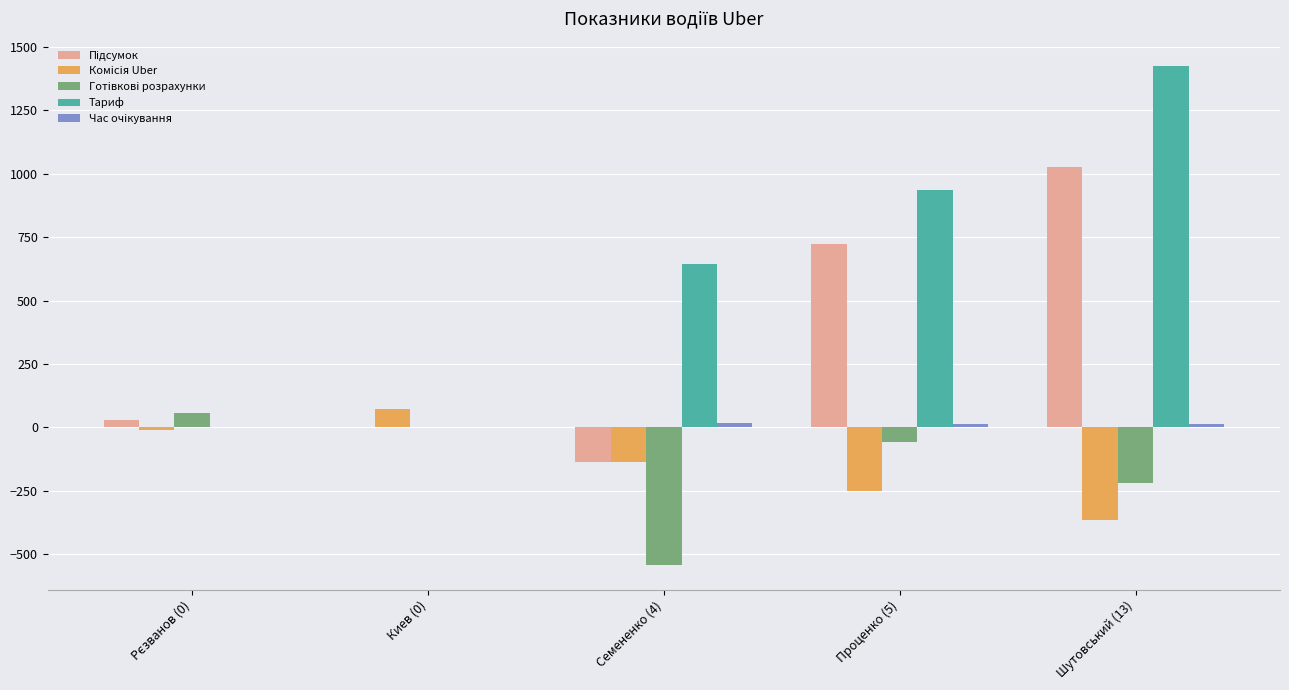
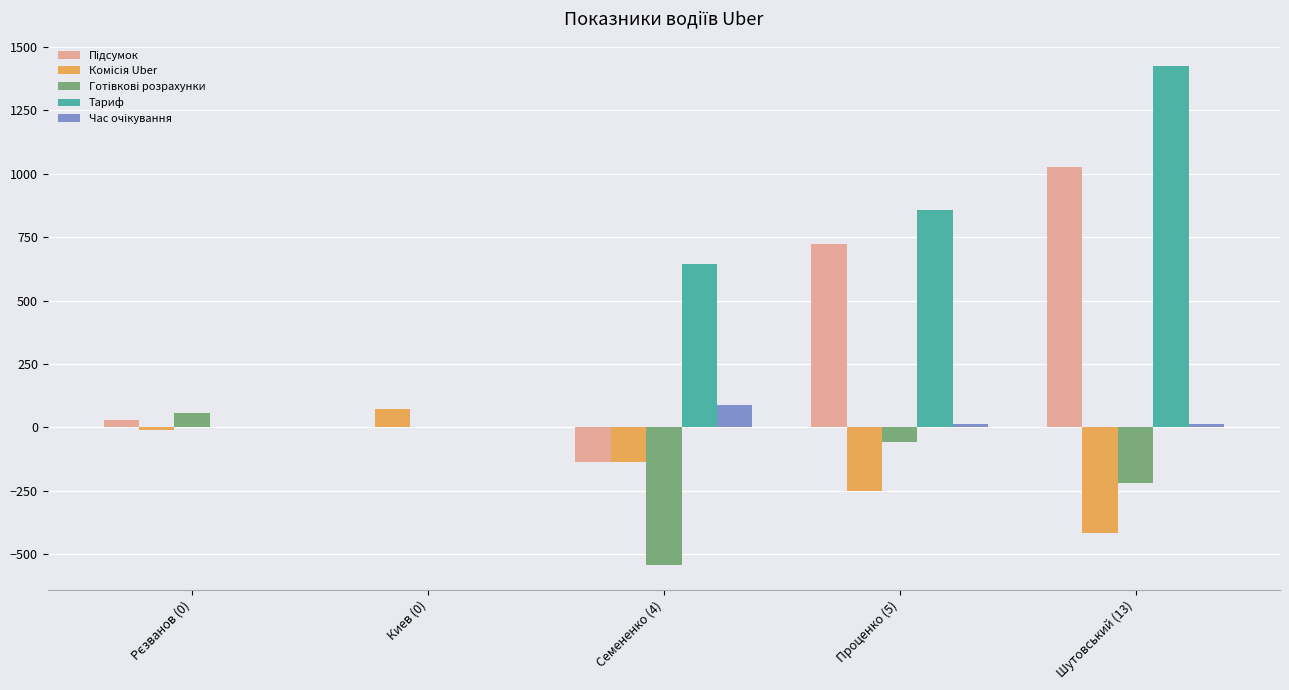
Час очікування, Семененко (4): 20 -> 90
Тариф, Проценко (5): 940 -> 860
Комісія Uber, Шутовський (13): -370 -> -410
